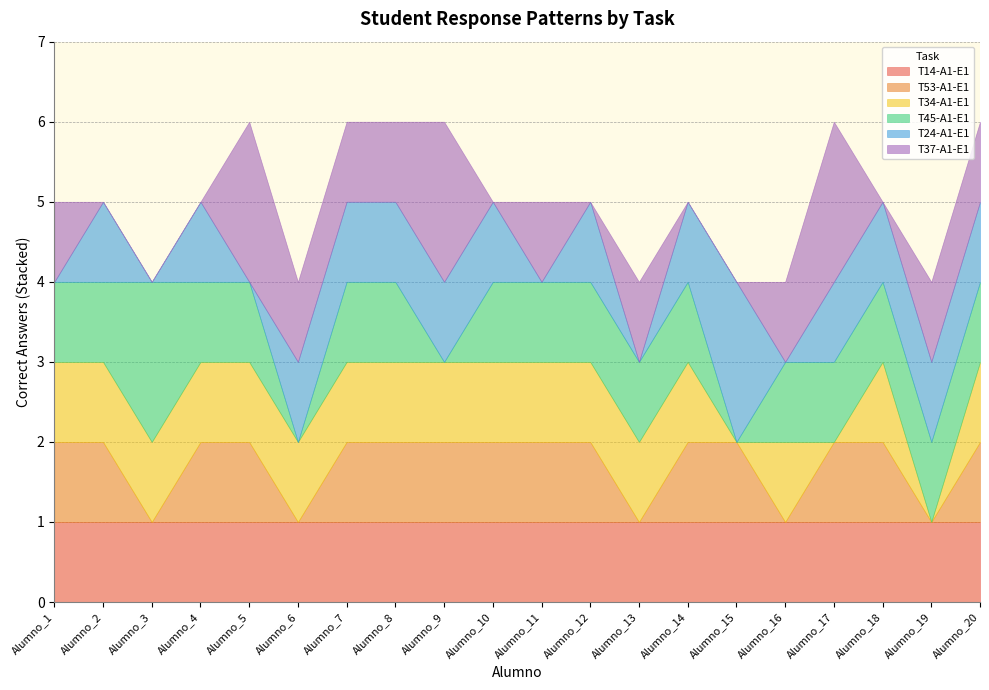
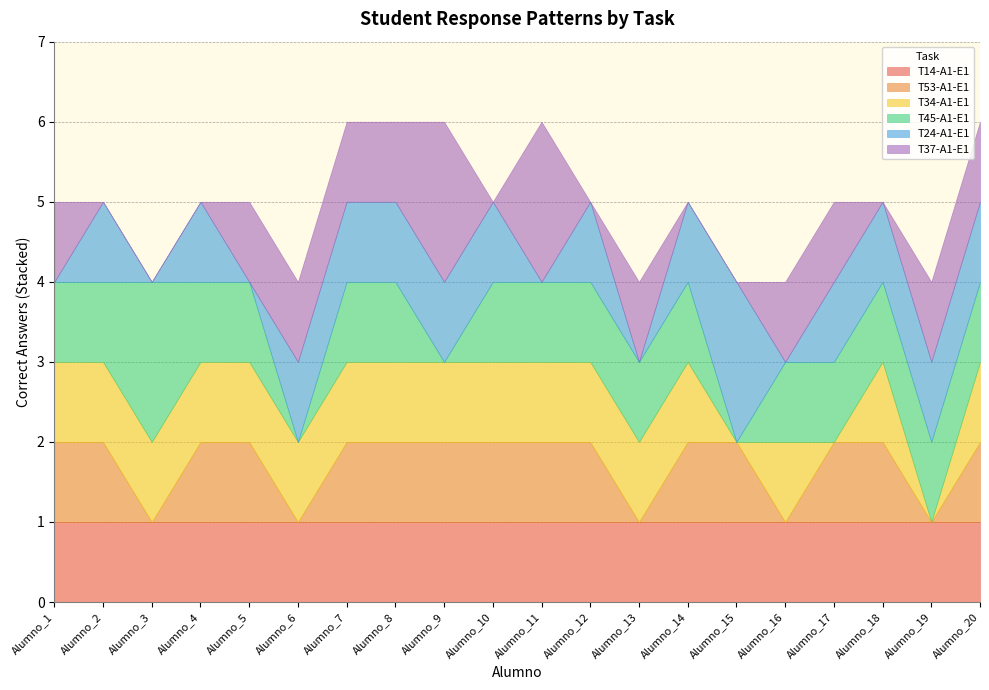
T37-A1-E1, Alumno_5: 2 -> 1
T37-A1-E1, Alumno_11: 1 -> 2
T37-A1-E1, Alumno_17: 2 -> 1
